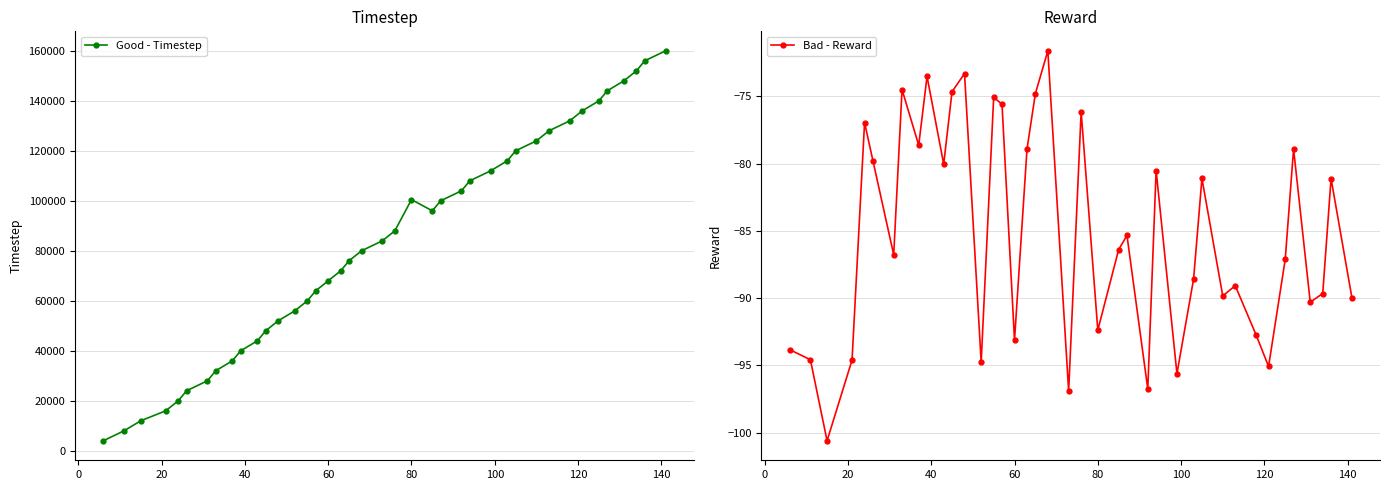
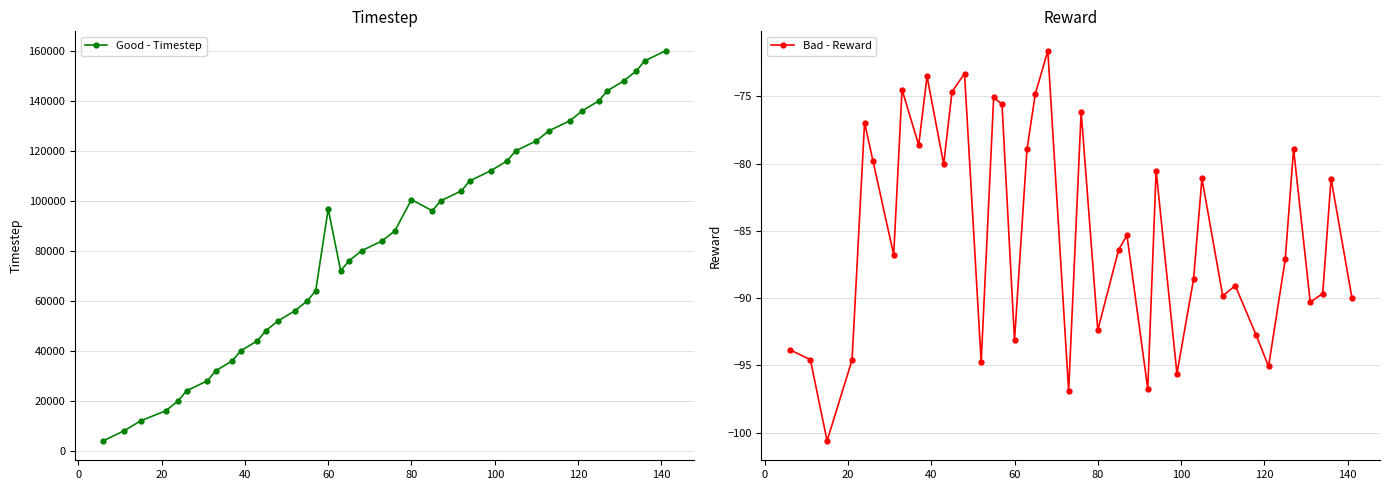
Timestep, 60: 68000 -> 97000
